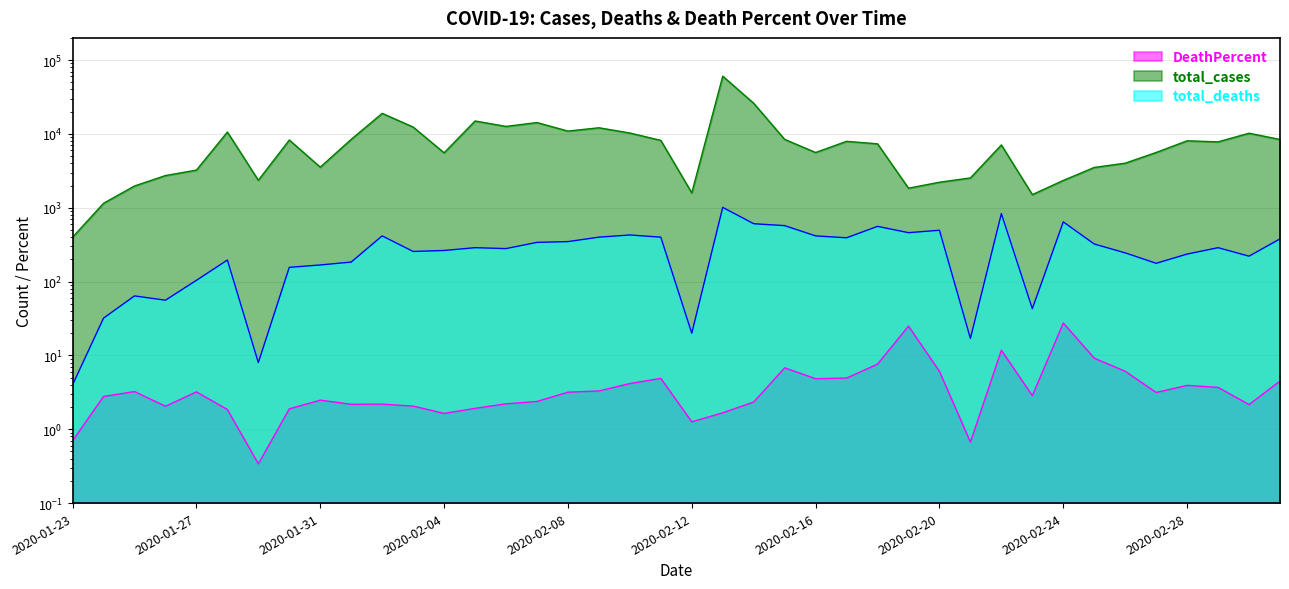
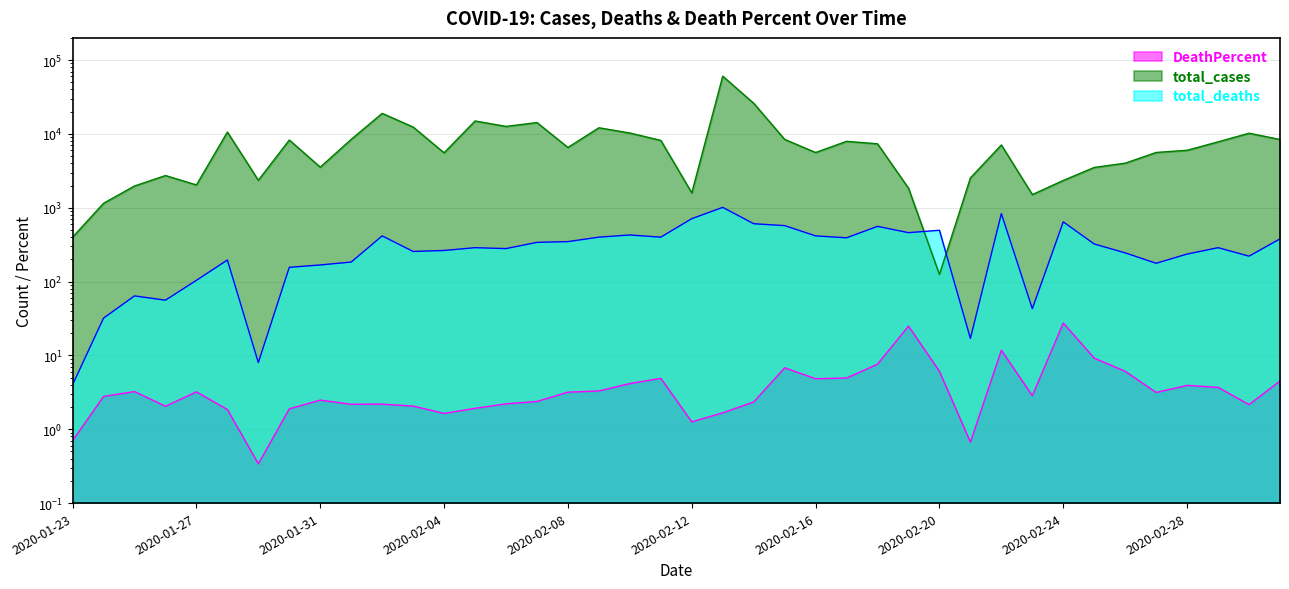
total_cases, 2020-01-27: 3000 -> 2000
total_cases, 2020-02-08: 11000 -> 7000
total_deaths, 2020-02-12: 20 -> 700
total_cases, 2020-02-20: 2200 -> 130
total_cases, 2020-02-28: 8000 -> 6000
